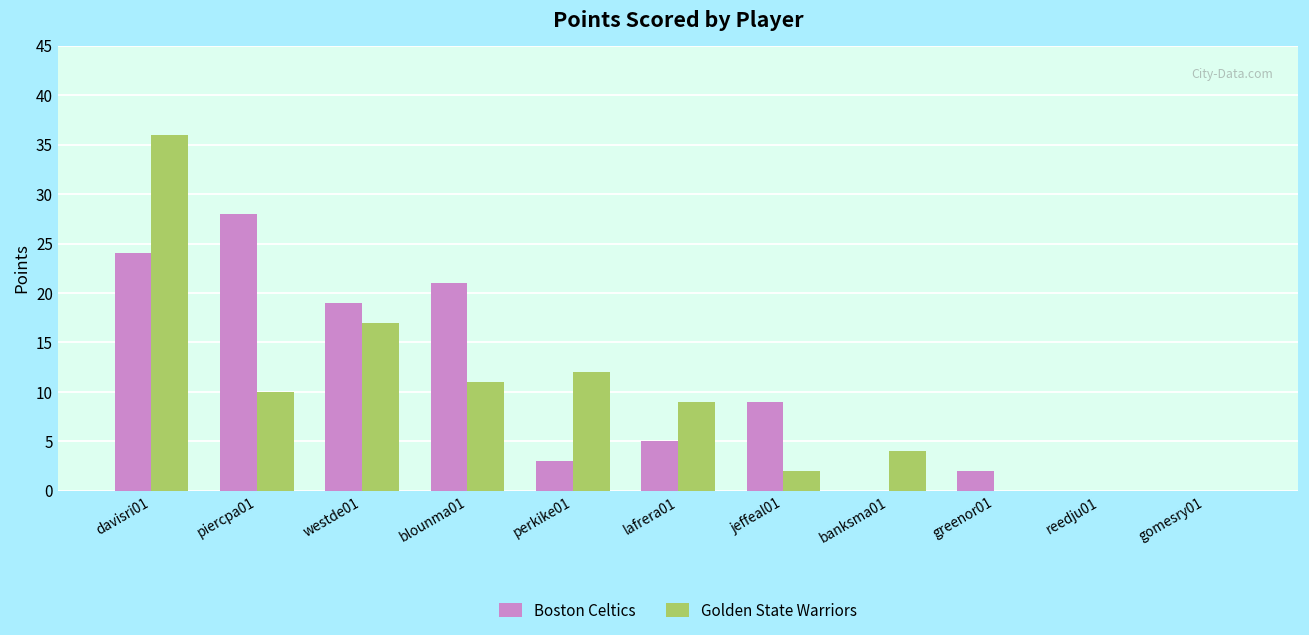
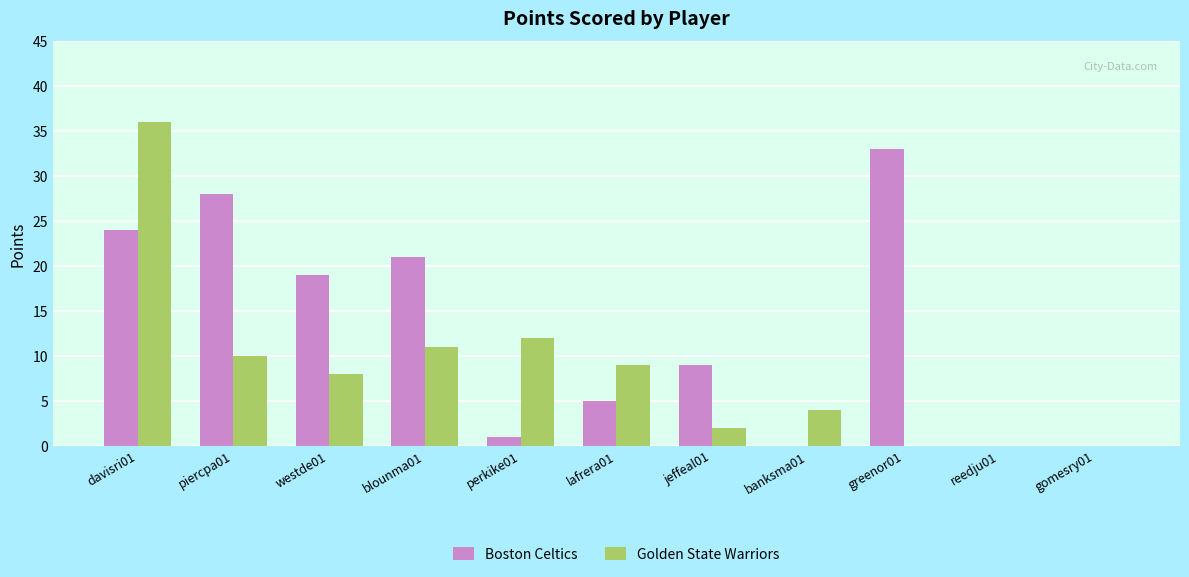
Golden State Warriors, westde01: 17 -> 8
Boston Celtics, perkike01: 3 -> 1
Boston Celtics, greenor01: 2 -> 33
